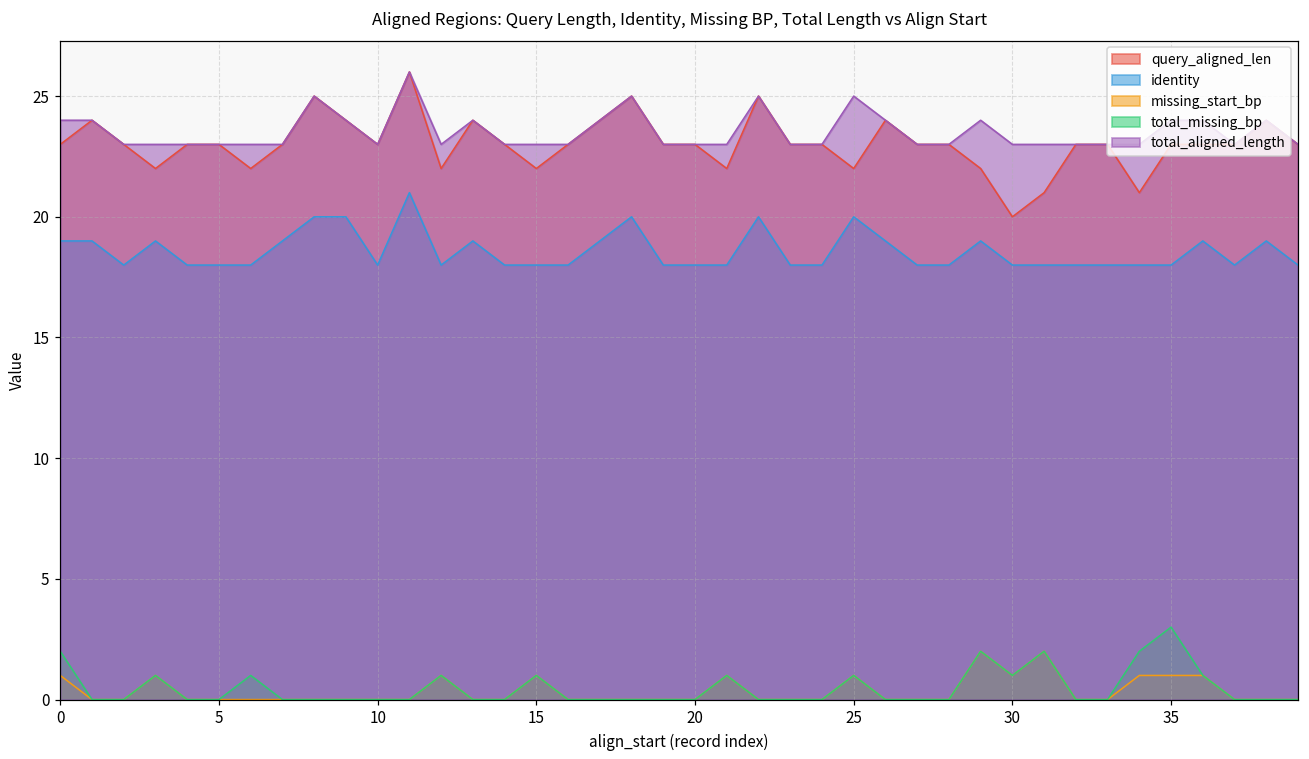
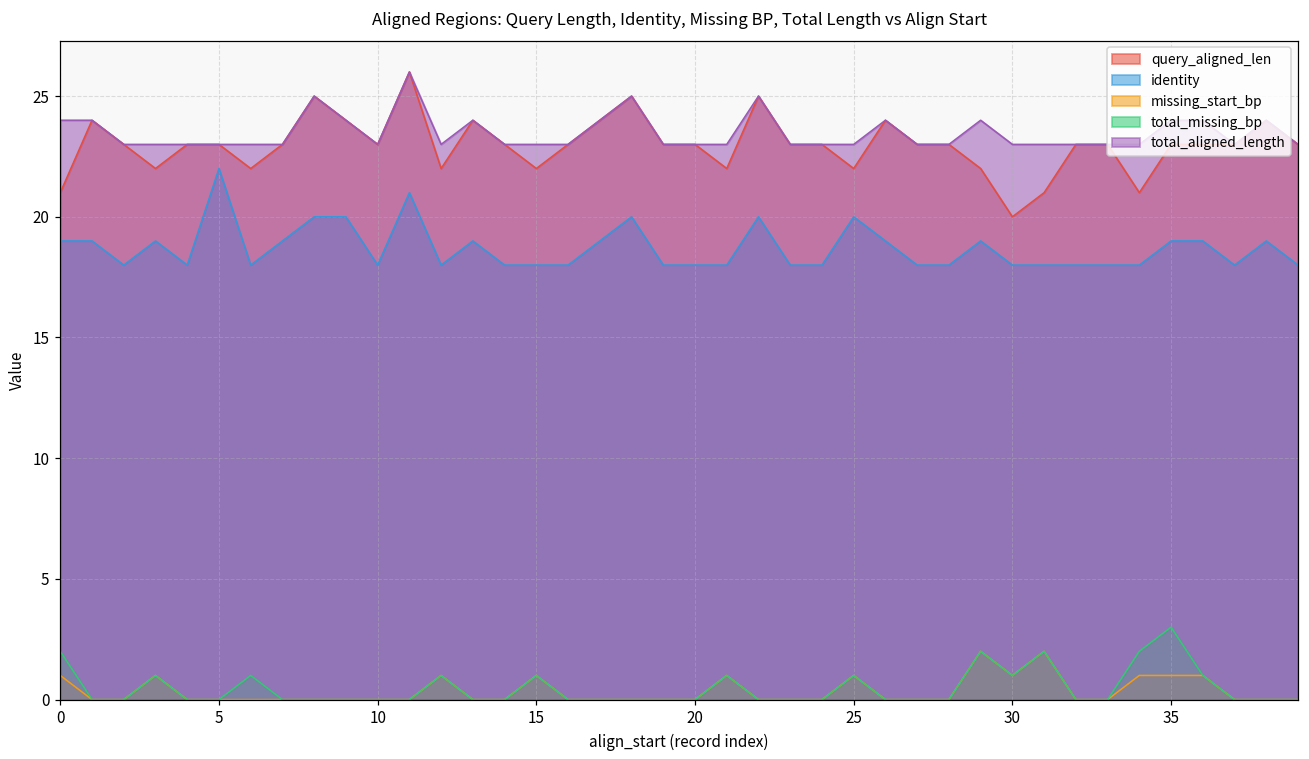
query_aligned_len, 0: 23 -> 21
identity, 5: 18 -> 22
total_aligned_length, 25: 25 -> 23
identity, 35: 18 -> 19
